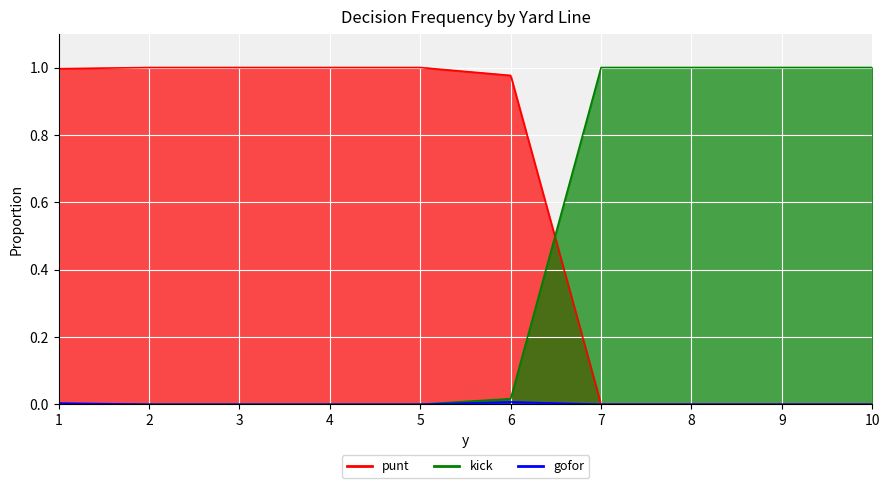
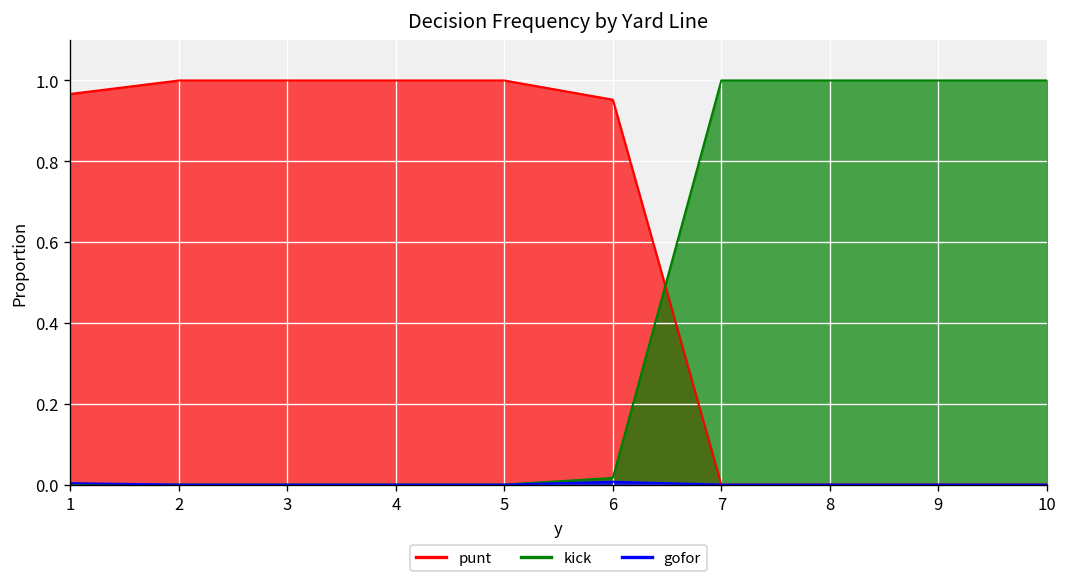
punt, 1: 1.00 -> 0.97
punt, 6: 0.98 -> 0.95
